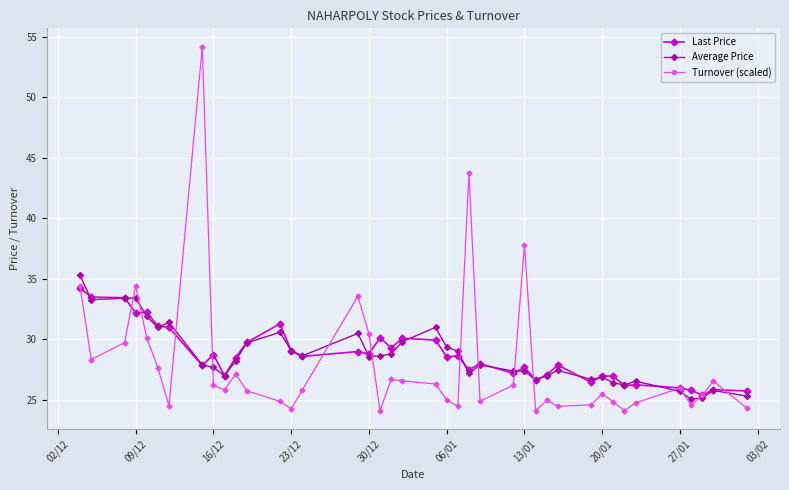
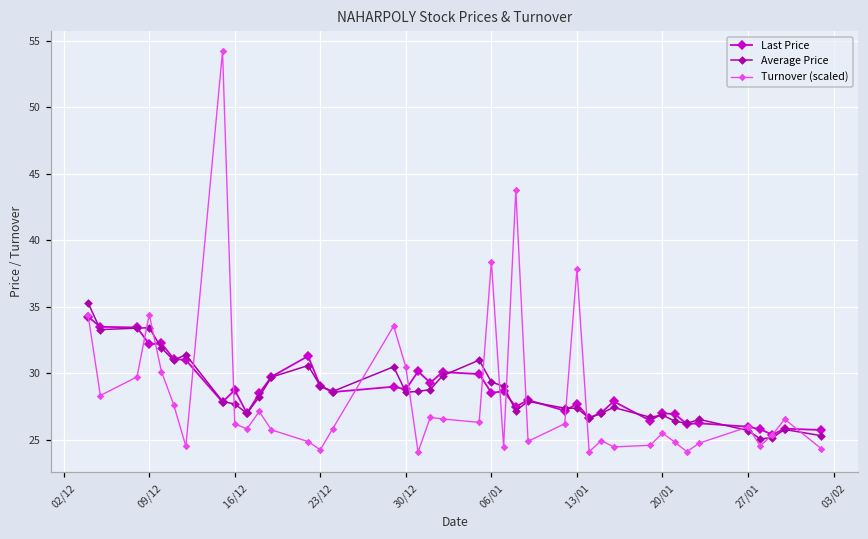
Turnover (scaled), 06/01: 25.0 -> 38.4
